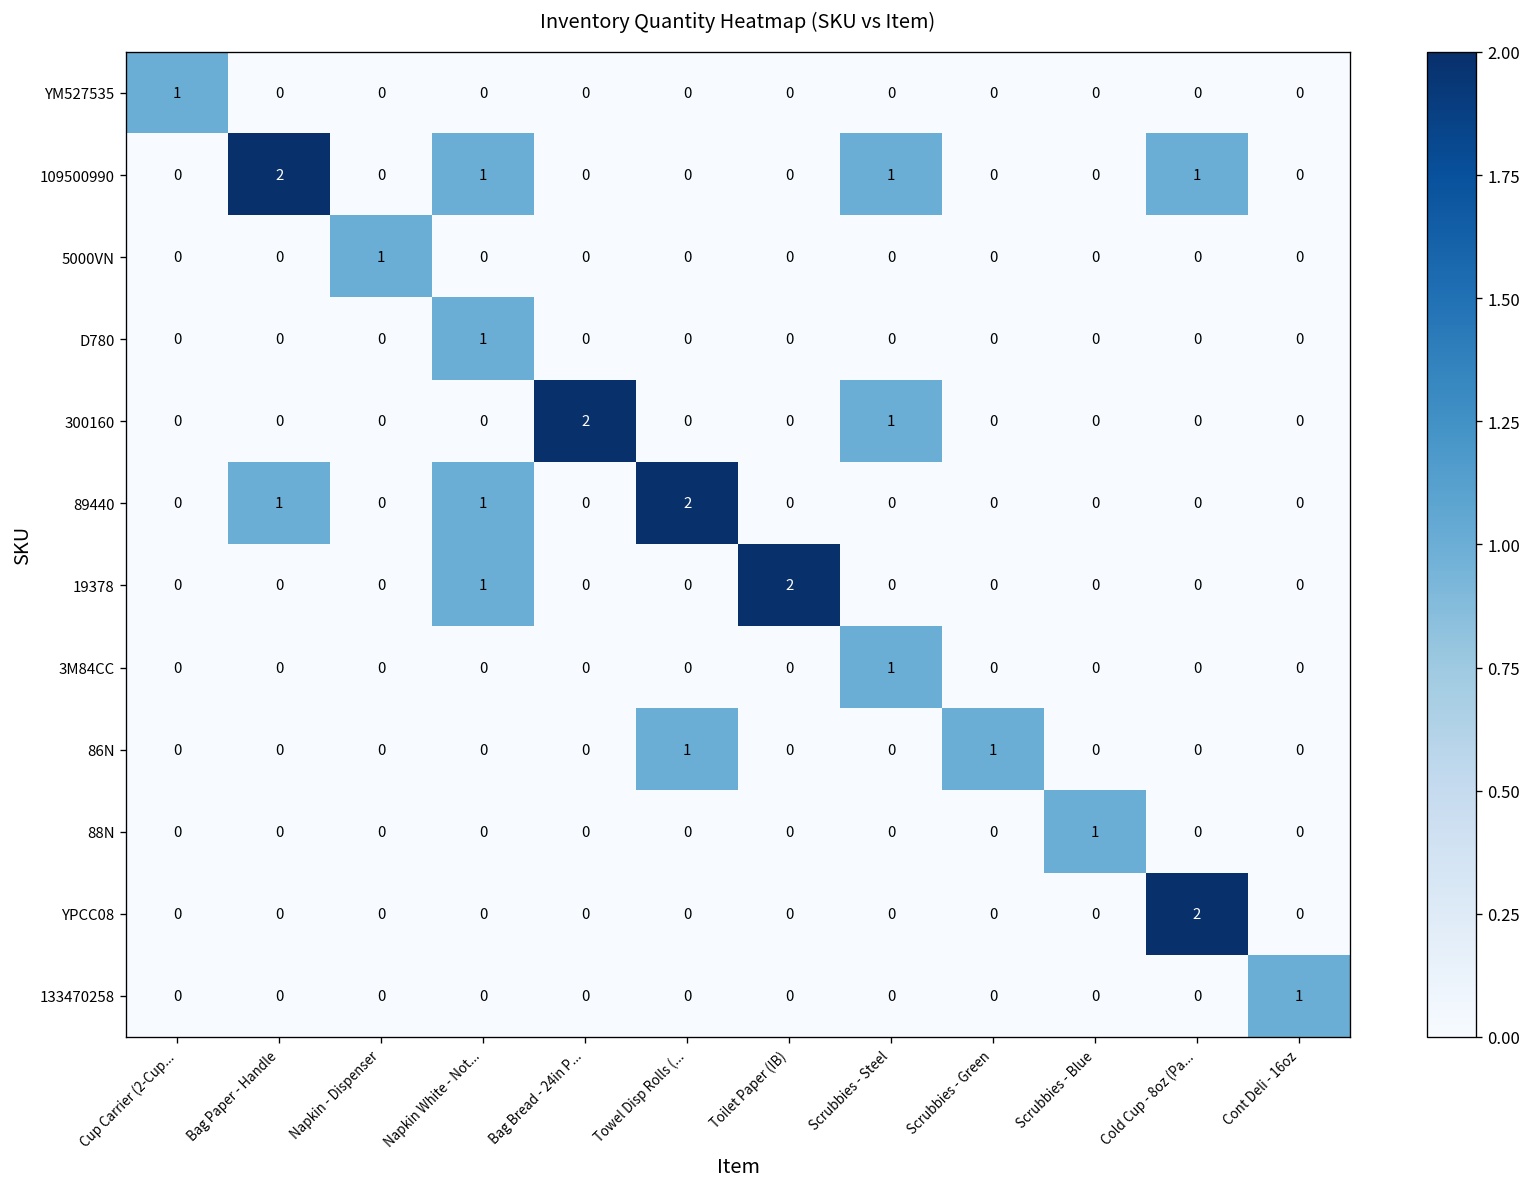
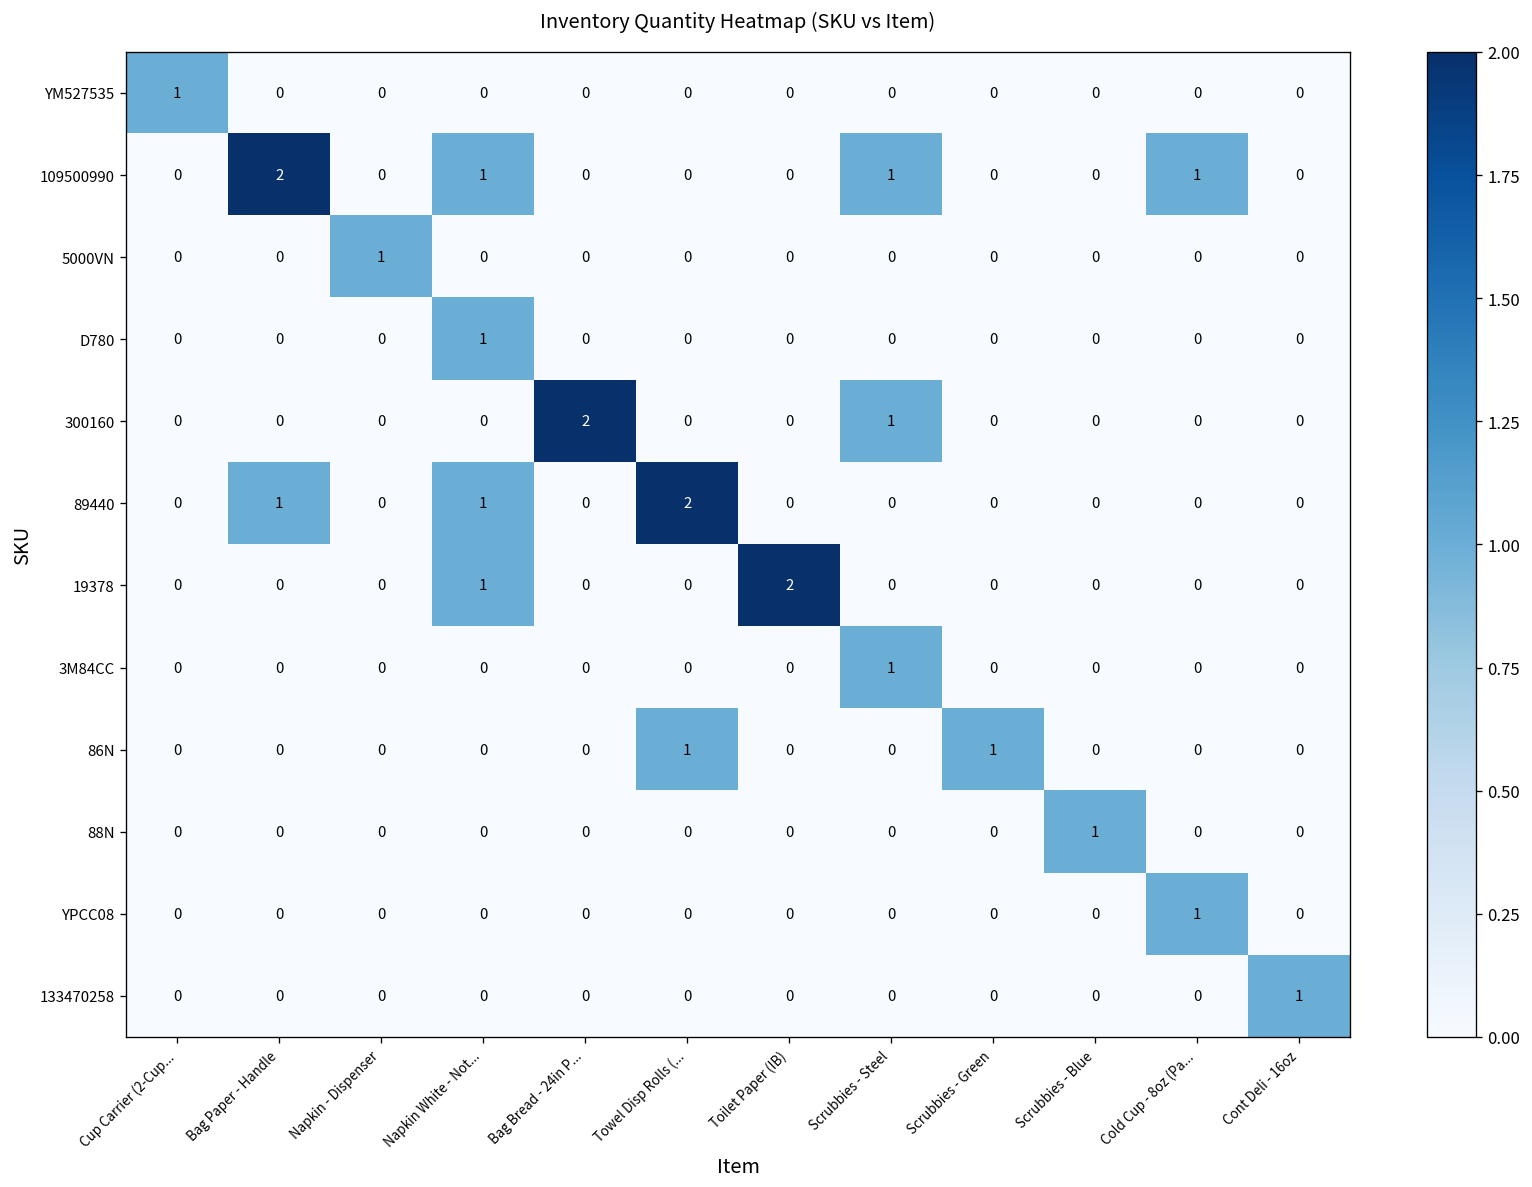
YPCC08, Cold Cup - 8oz (Pa...: 2 -> 1
